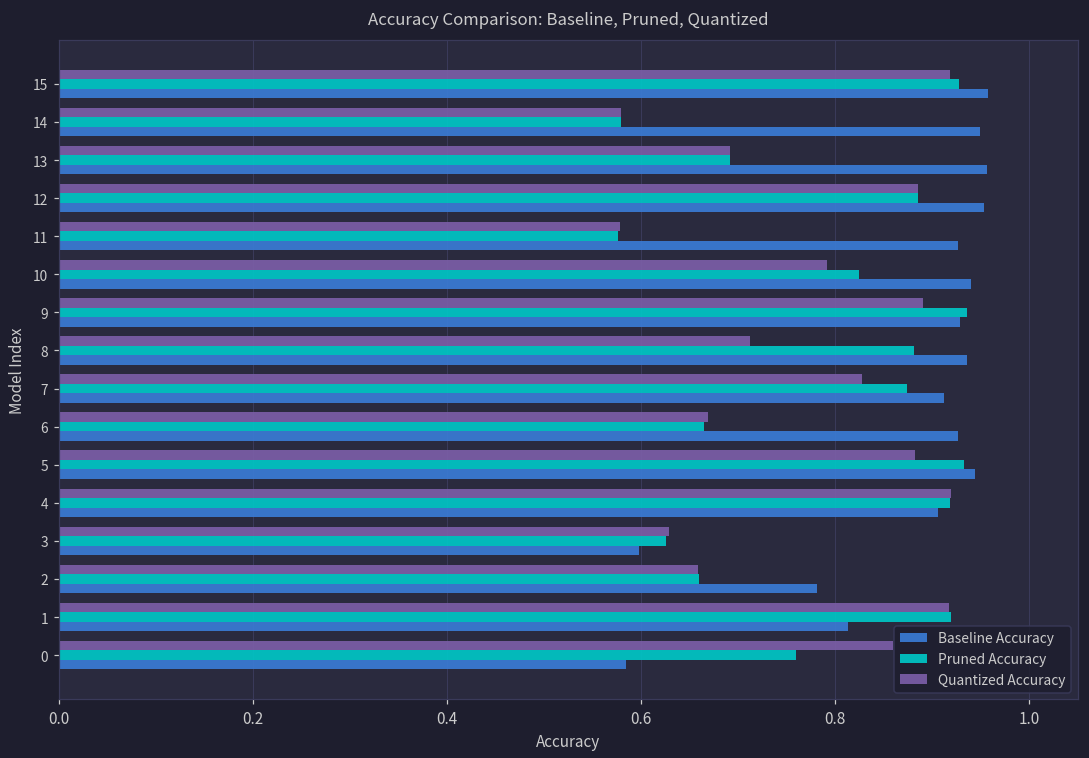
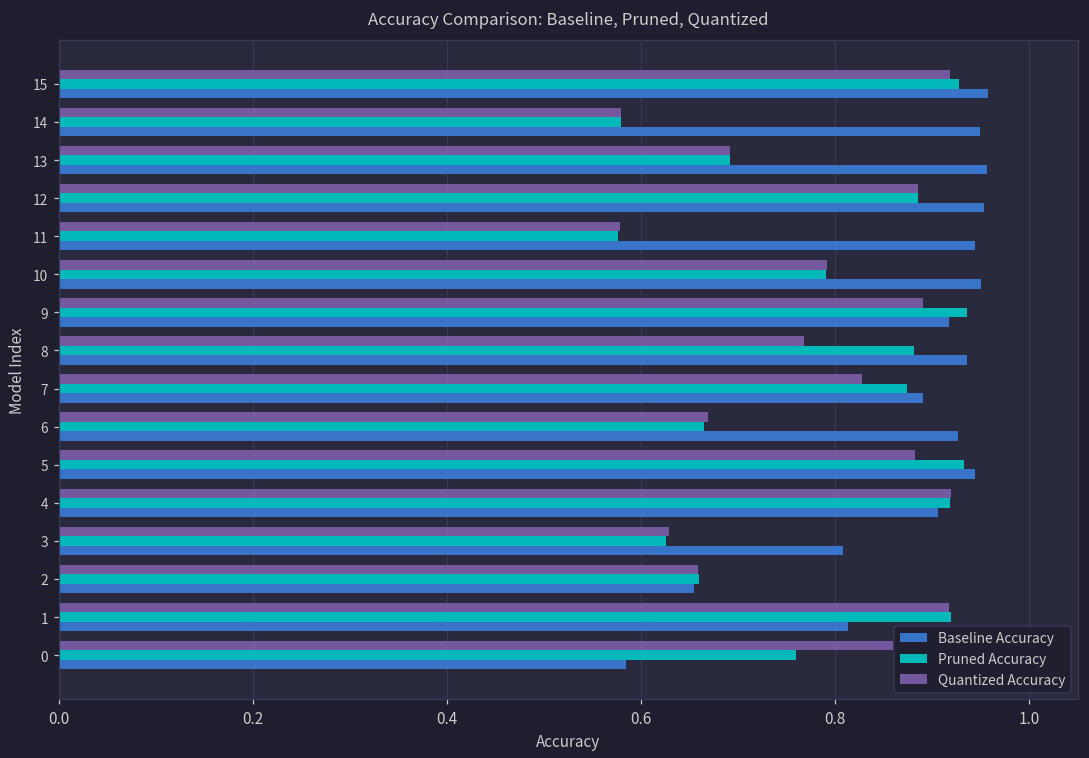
Baseline Accuracy, 11: 0.93 -> 0.94
Pruned Accuracy, 10: 0.82 -> 0.79
Baseline Accuracy, 10: 0.94 -> 0.95
Baseline Accuracy, 9: 0.93 -> 0.92
Quantized Accuracy, 8: 0.71 -> 0.77
Baseline Accuracy, 7: 0.91 -> 0.89
Baseline Accuracy, 3: 0.60 -> 0.81
Baseline Accuracy, 2: 0.78 -> 0.65
